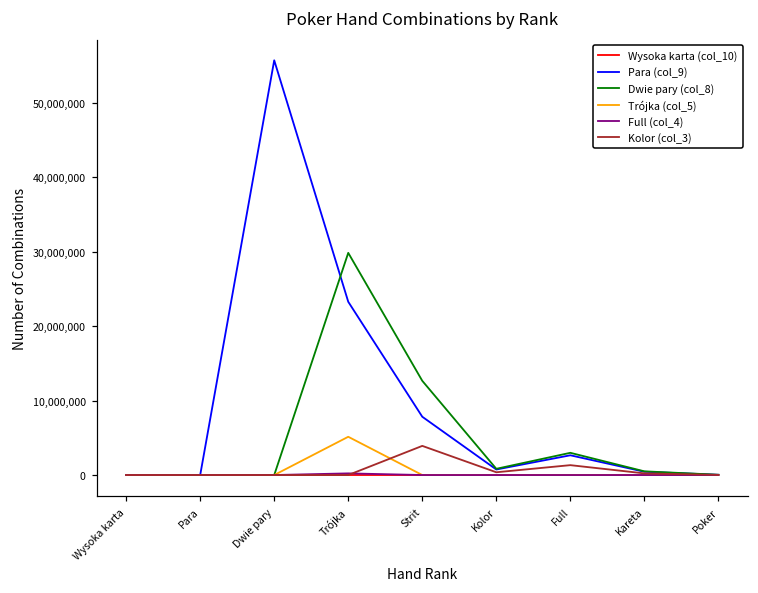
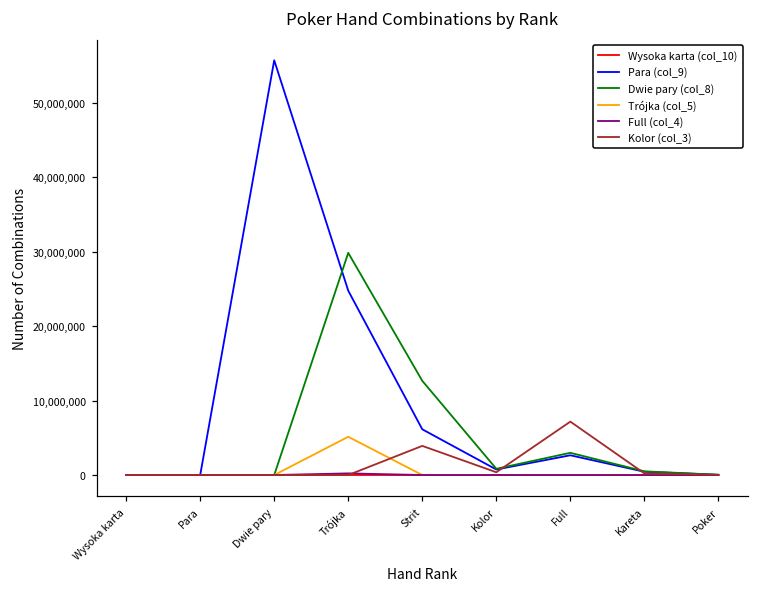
Para (col_9), Trójka: 23,000,000 -> 25,000,000
Para (col_9), Strit: 8,000,000 -> 6,000,000
Kolor (col_3), Full: 1,000,000 -> 7,000,000
